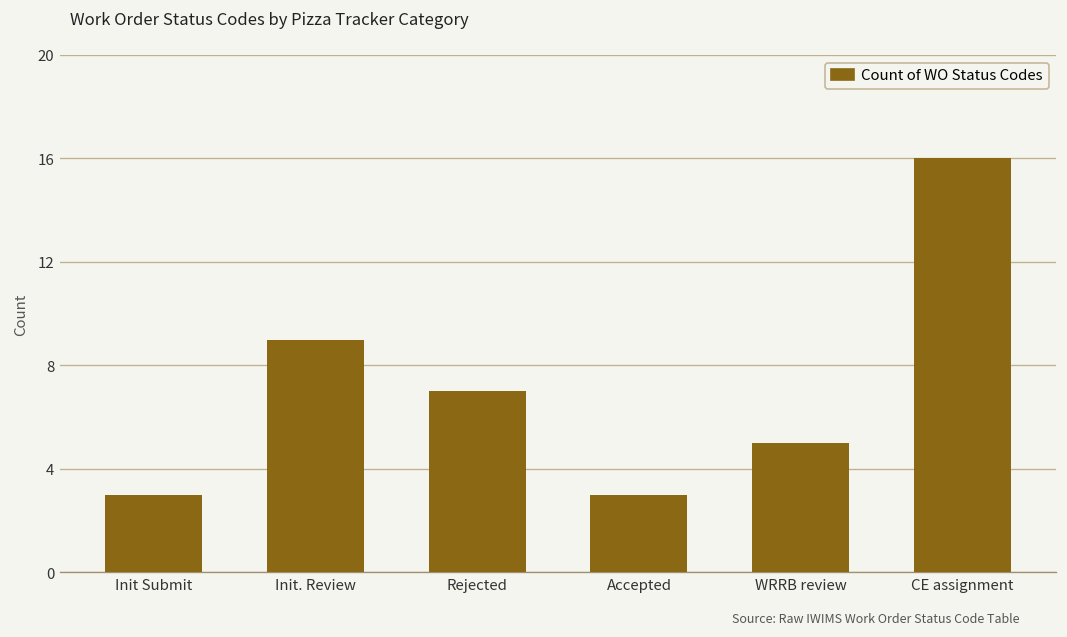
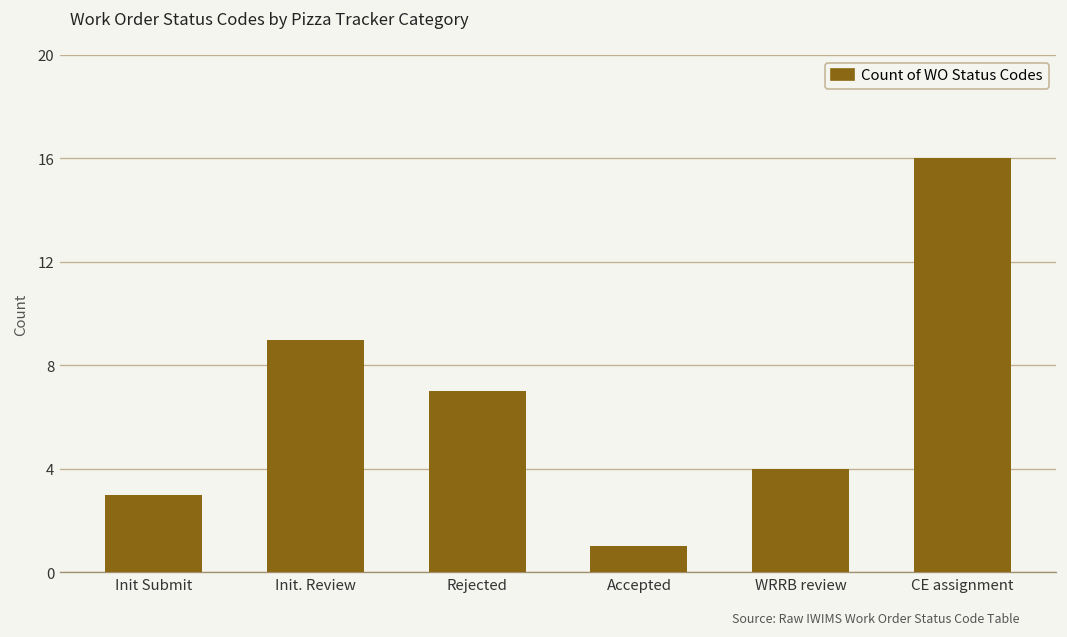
Accepted: 3 -> 1
WRRB review: 5 -> 4
